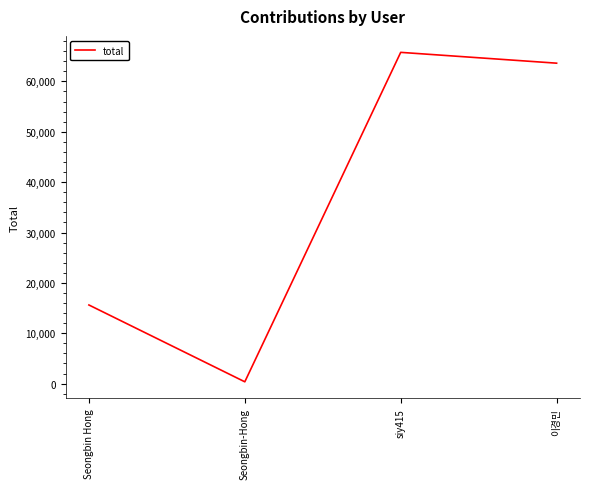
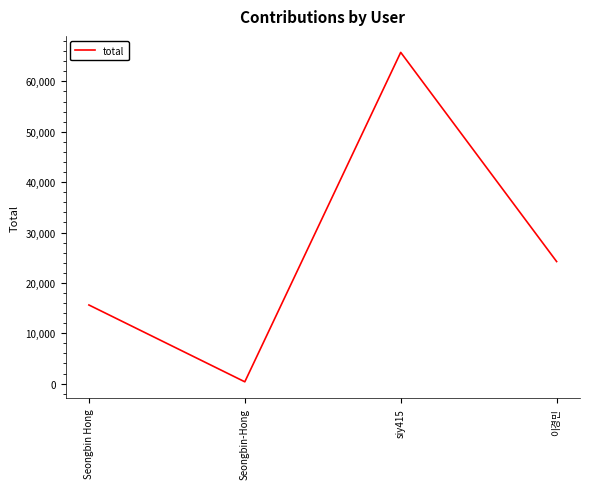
이경민: 64,000 -> 24,000
